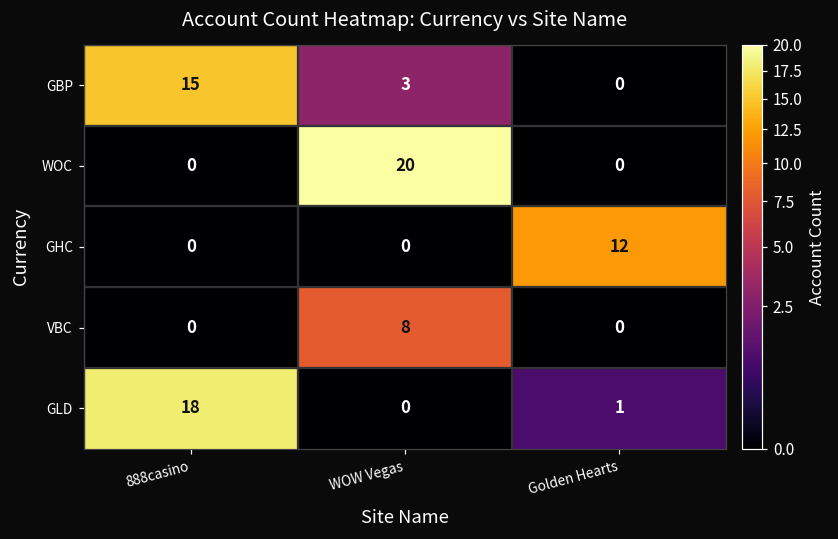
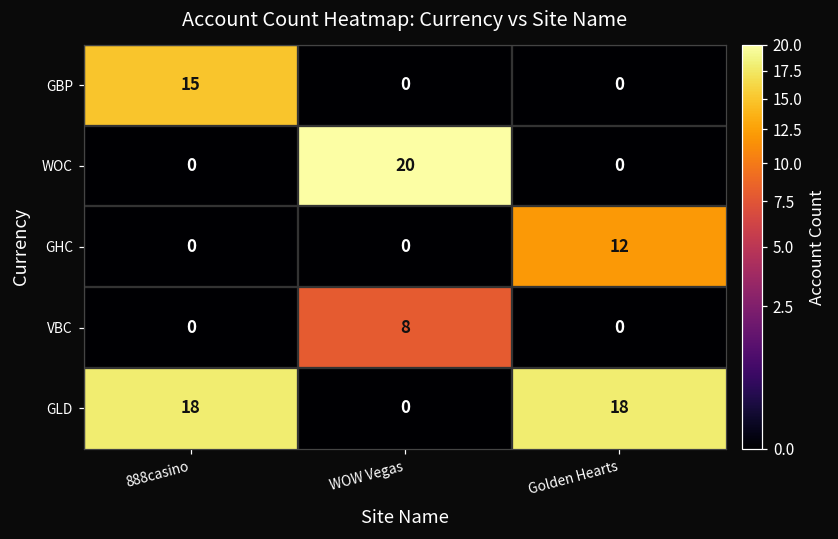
GBP, WOW Vegas: 3 -> 0
GLD, Golden Hearts: 1 -> 18
